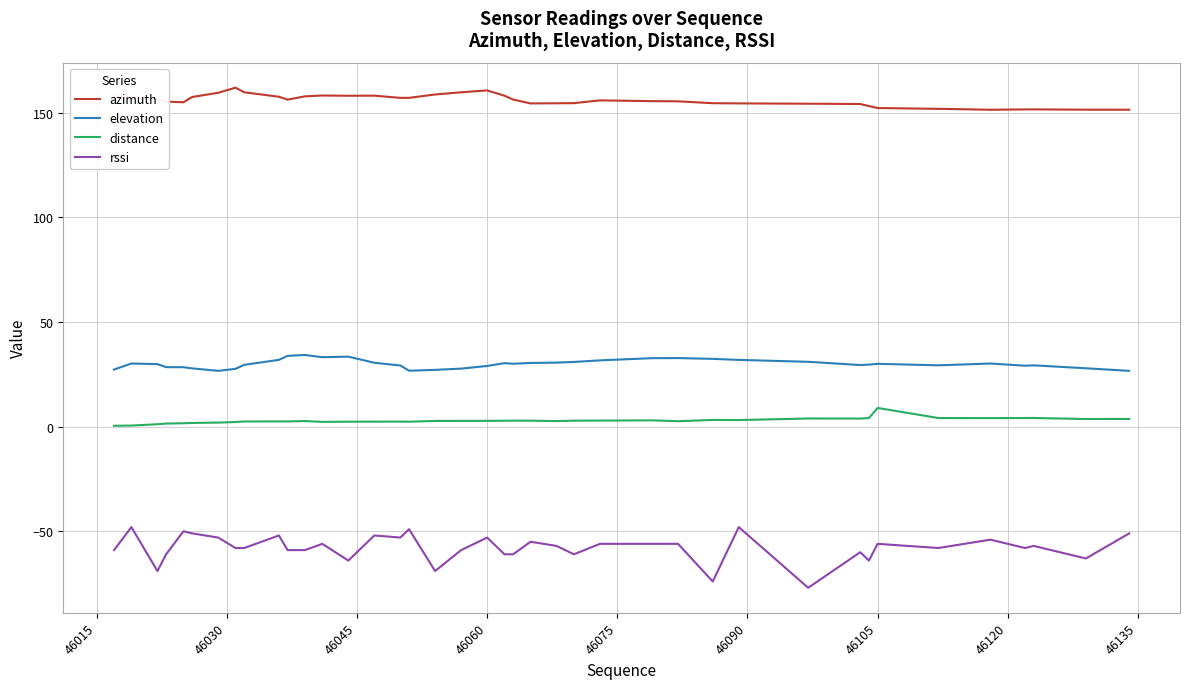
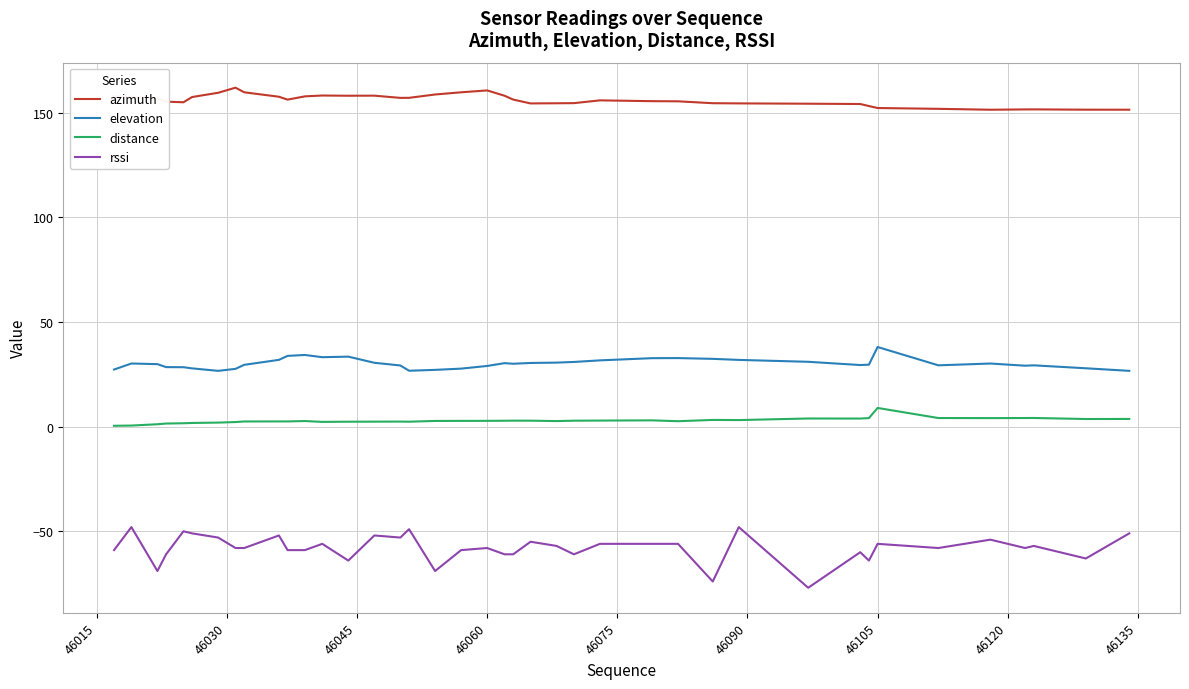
rssi, 46060: -53 -> -58
elevation, 46105: 30 -> 38
